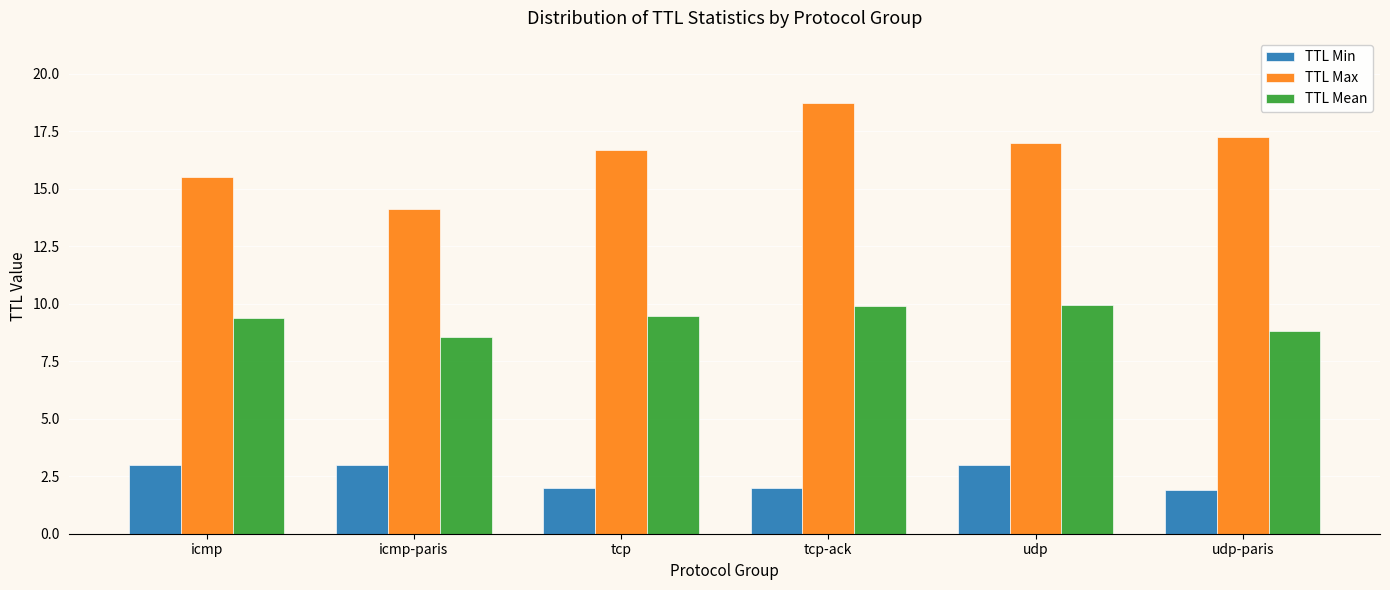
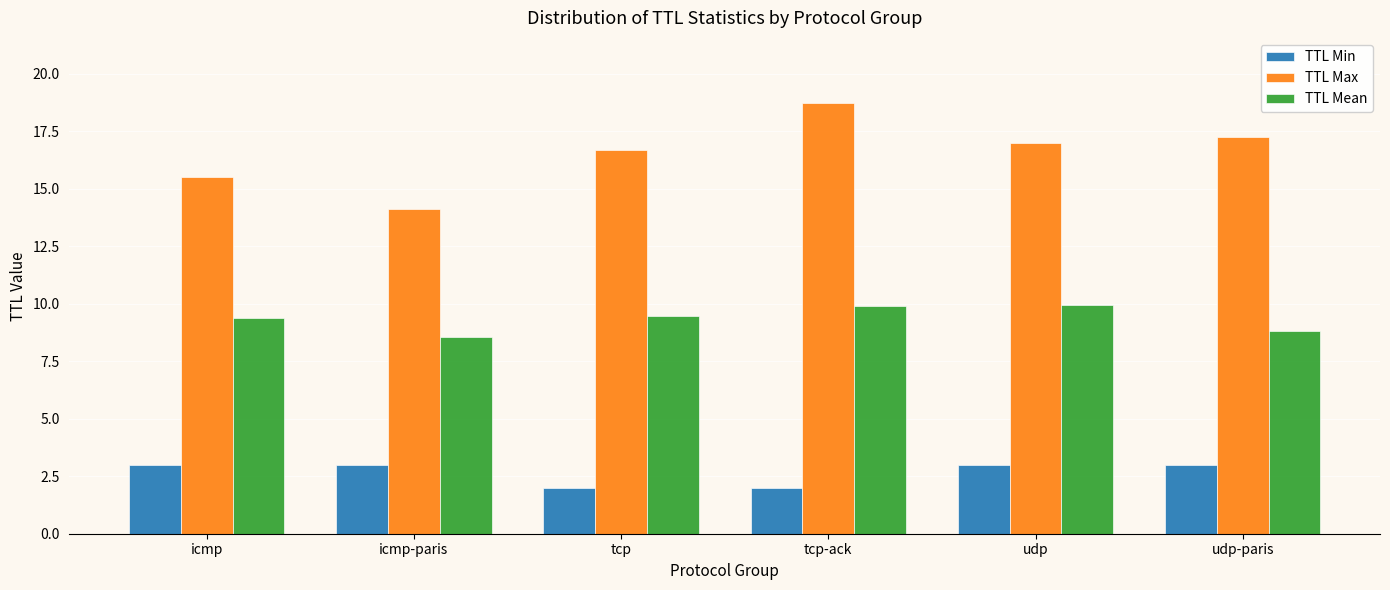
TTL Min, udp-paris: 1.9 -> 3.0
